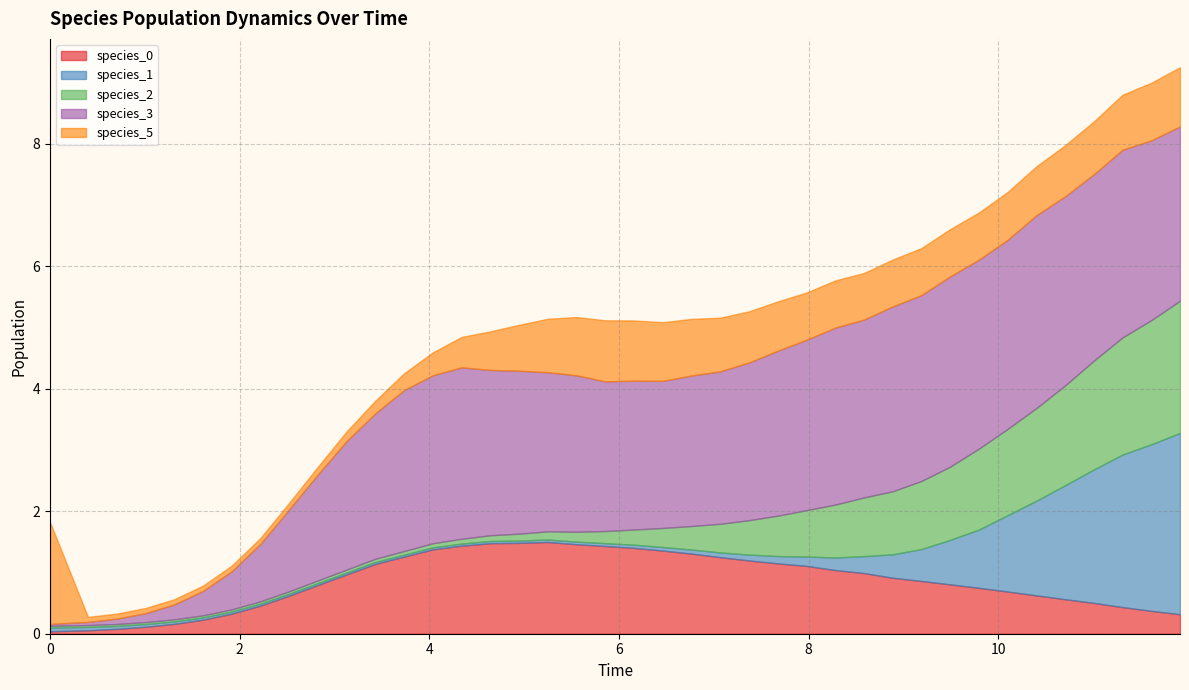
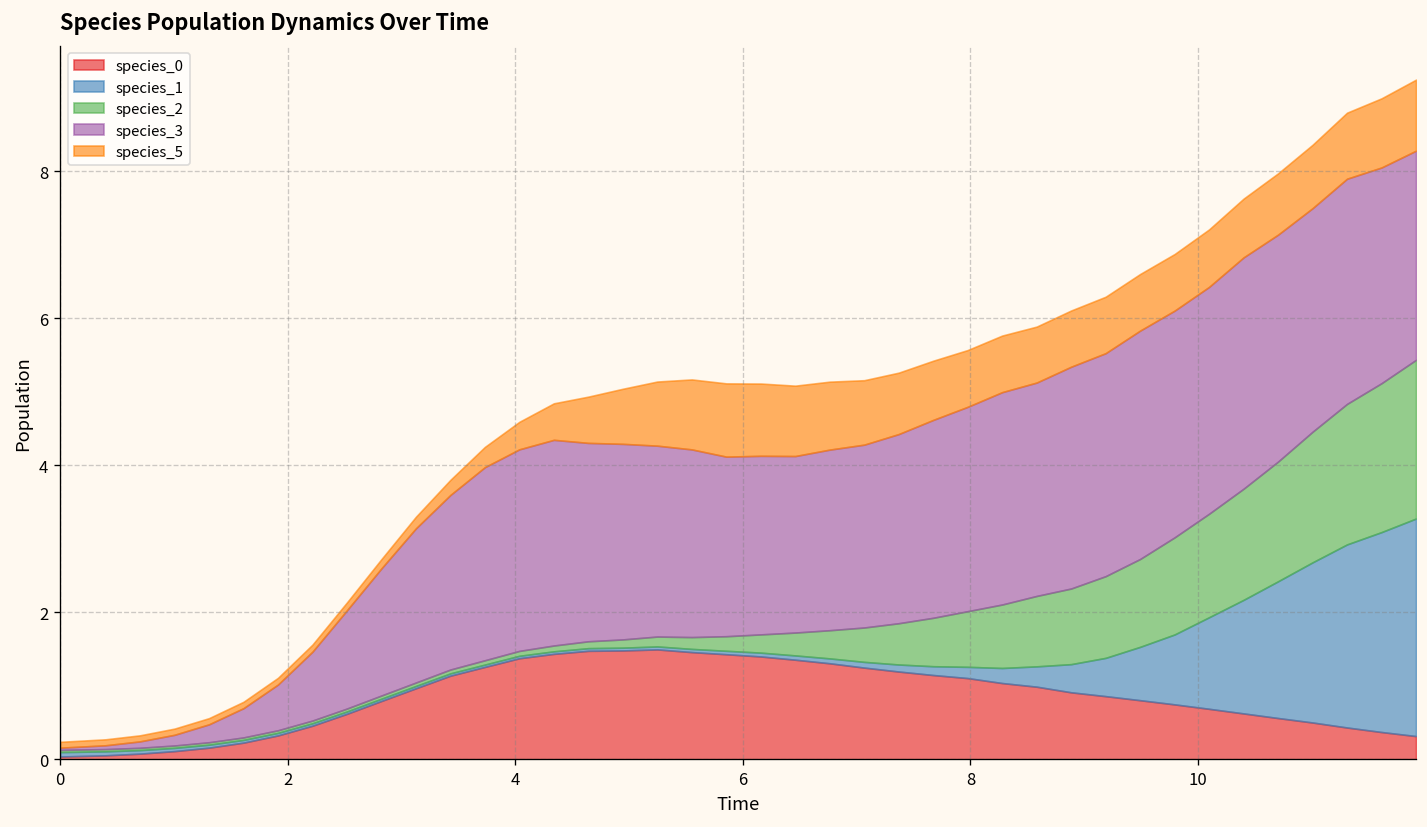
species_5, 0: 1.7 -> 0.1
